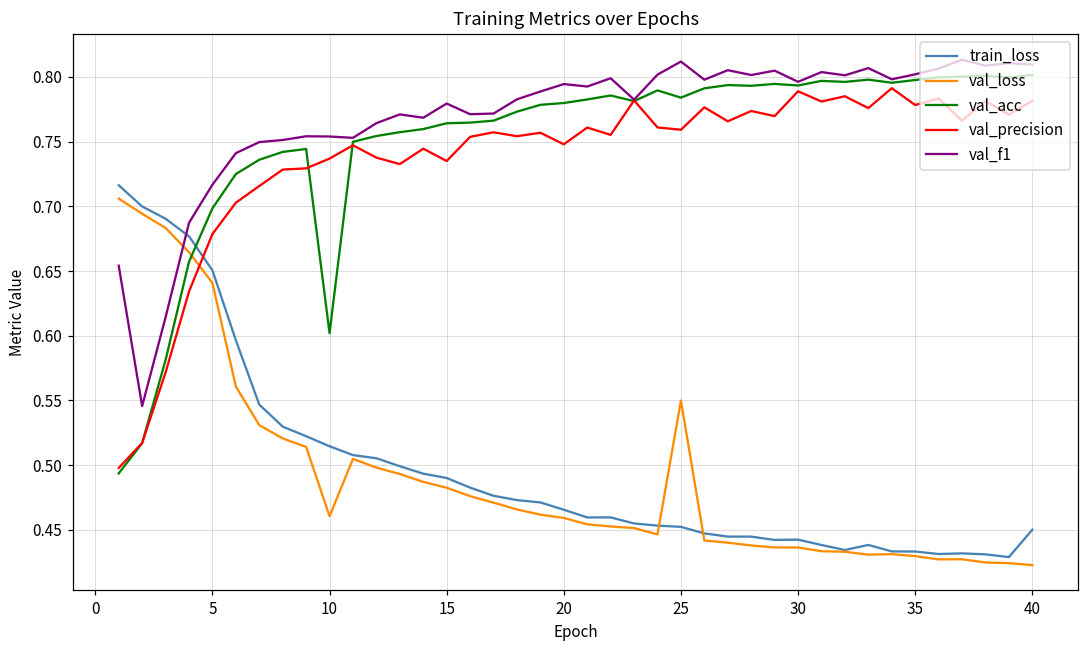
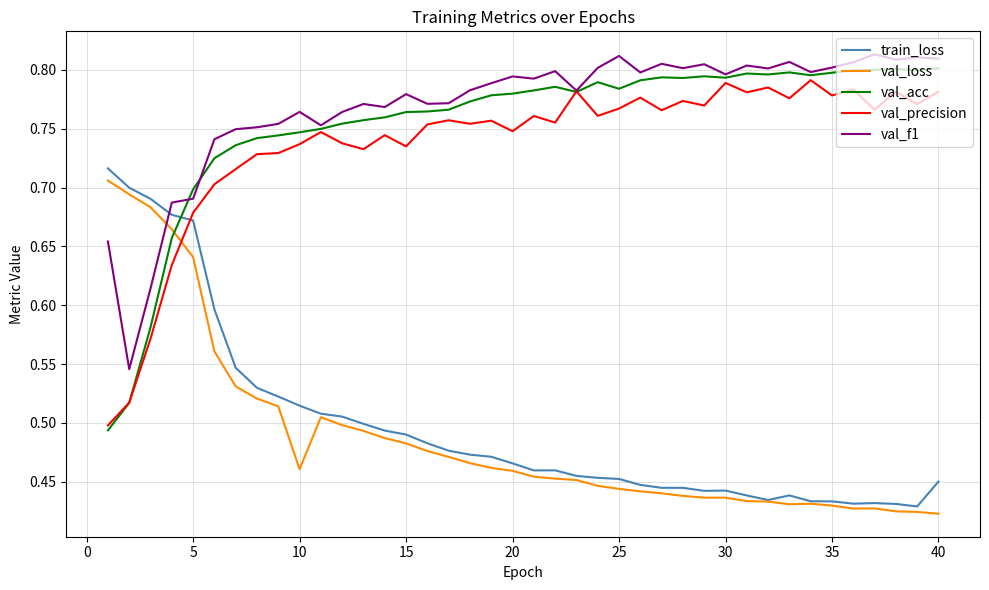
train_loss, 5: 0.651 -> 0.672
val_f1, 5: 0.717 -> 0.691
val_acc, 10: 0.602 -> 0.747
val_f1, 10: 0.754 -> 0.764
val_loss, 25: 0.550 -> 0.444
val_precision, 25: 0.759 -> 0.767
